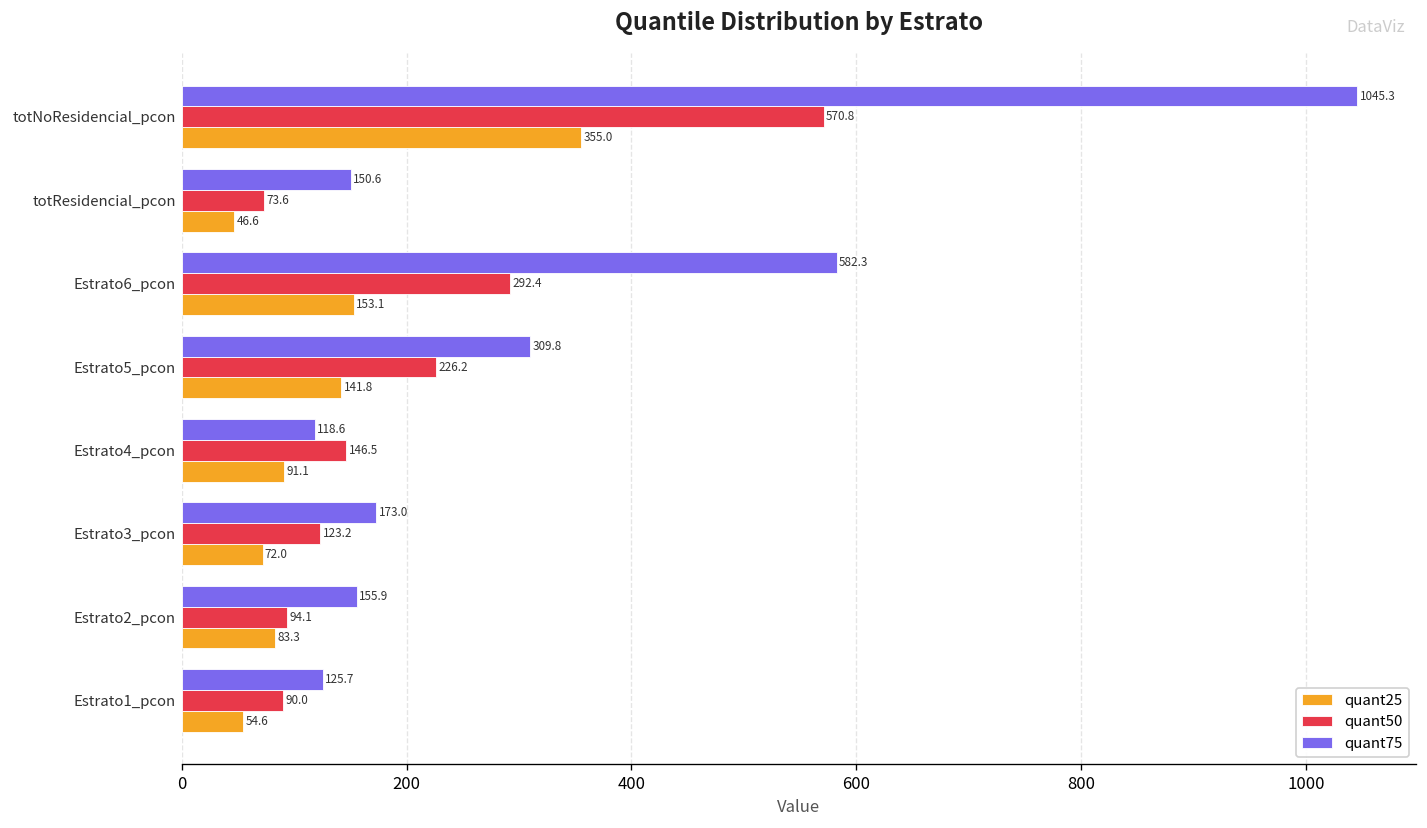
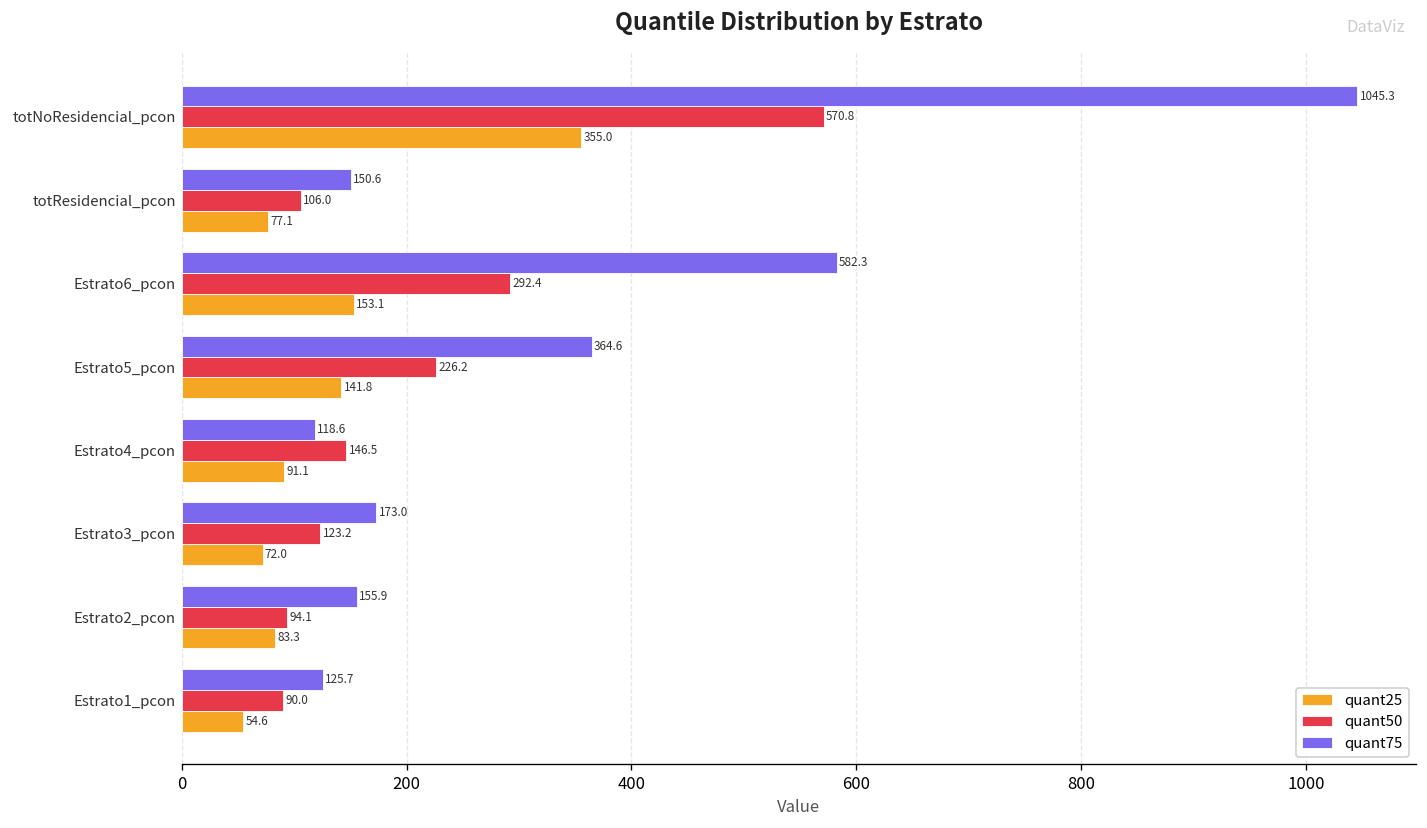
quant50, totResidencial_pcon: 73.6 -> 106.0
quant25, totResidencial_pcon: 46.6 -> 77.1
quant75, Estrato5_pcon: 309.8 -> 364.6
